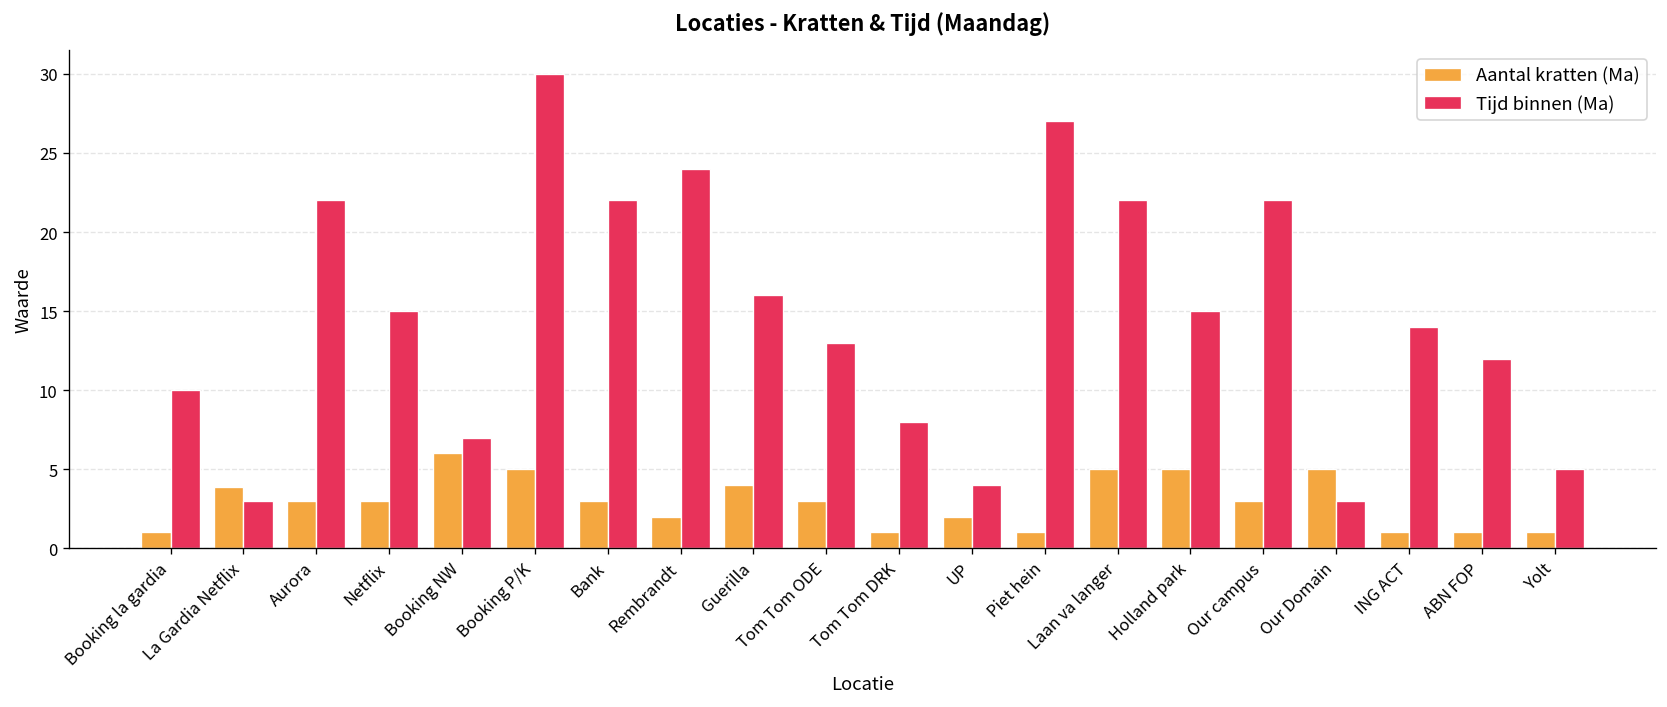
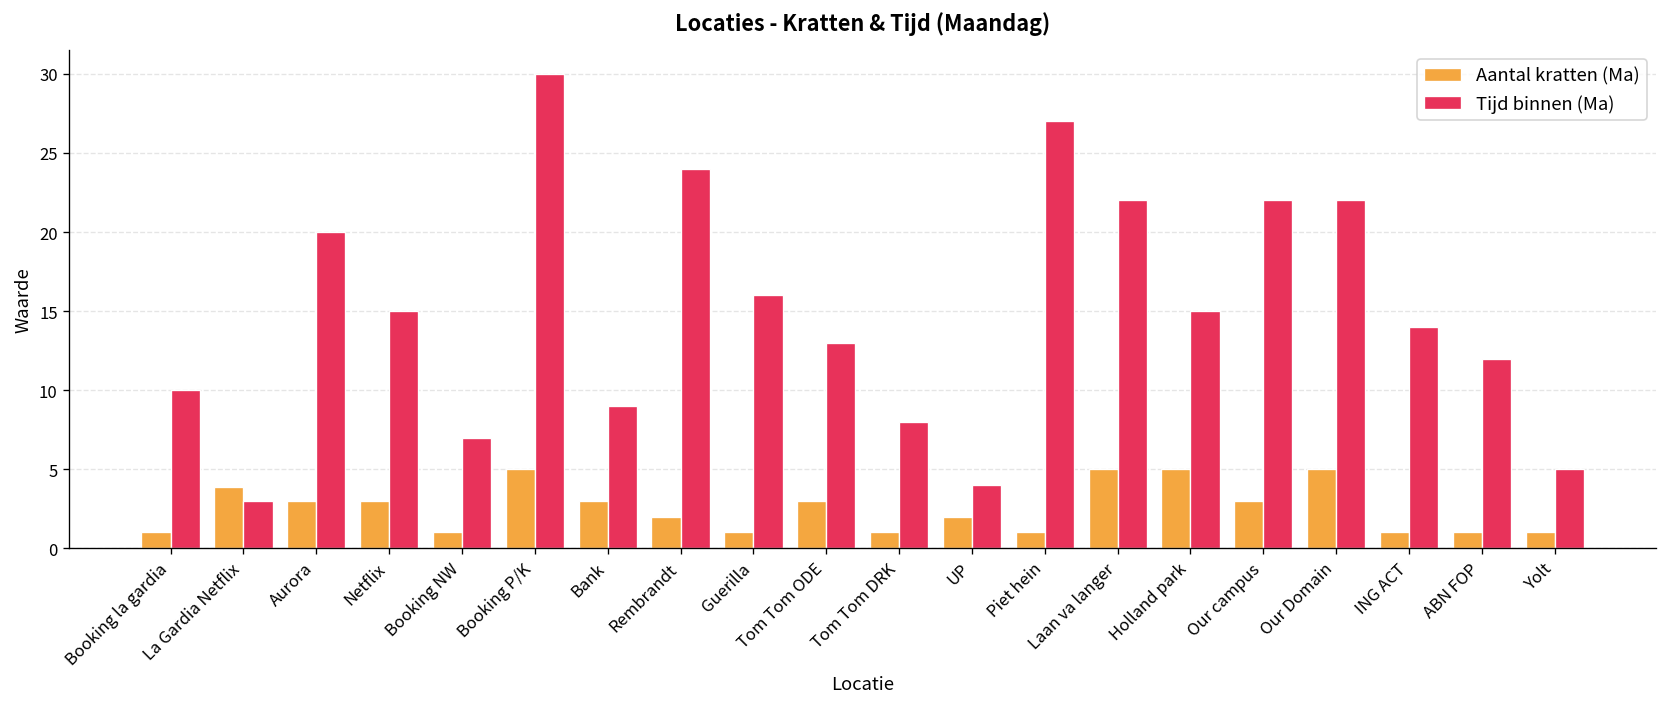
Tijd binnen (Ma), Aurora: 22 -> 20
Aantal kratten (Ma), Booking NW: 6 -> 1
Tijd binnen (Ma), Bank: 22 -> 9
Aantal kratten (Ma), Guerilla: 4 -> 1
Tijd binnen (Ma), Our Domain: 3 -> 22
